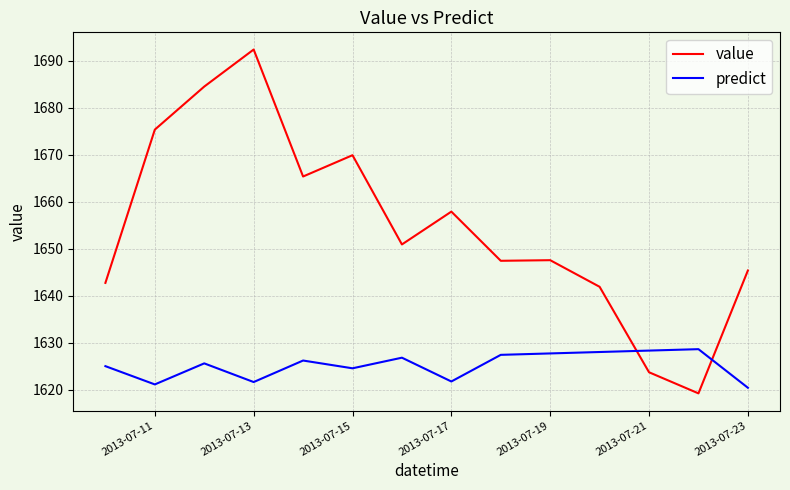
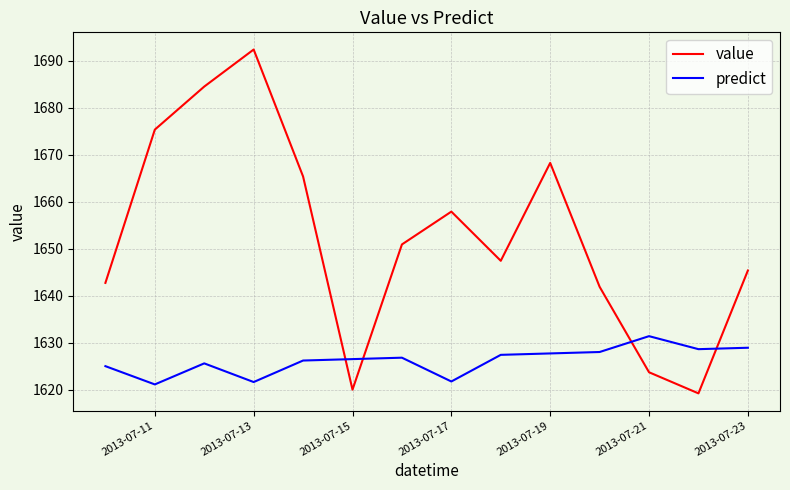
value, 2013-07-15: 1670 -> 1620
predict, 2013-07-15: 1625 -> 1627
value, 2013-07-19: 1648 -> 1668
predict, 2013-07-21: 1628 -> 1631
predict, 2013-07-23: 1620 -> 1629
